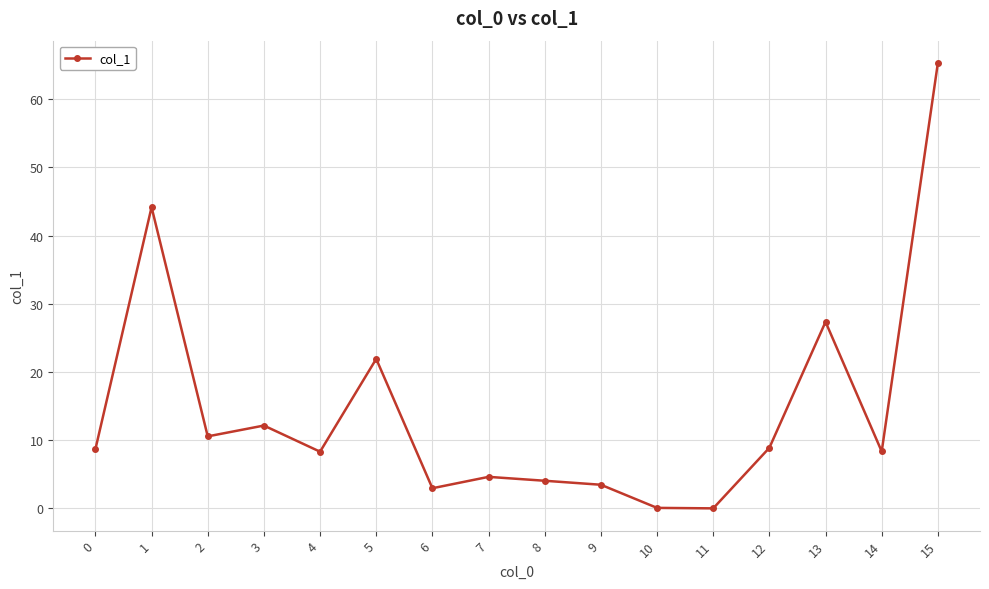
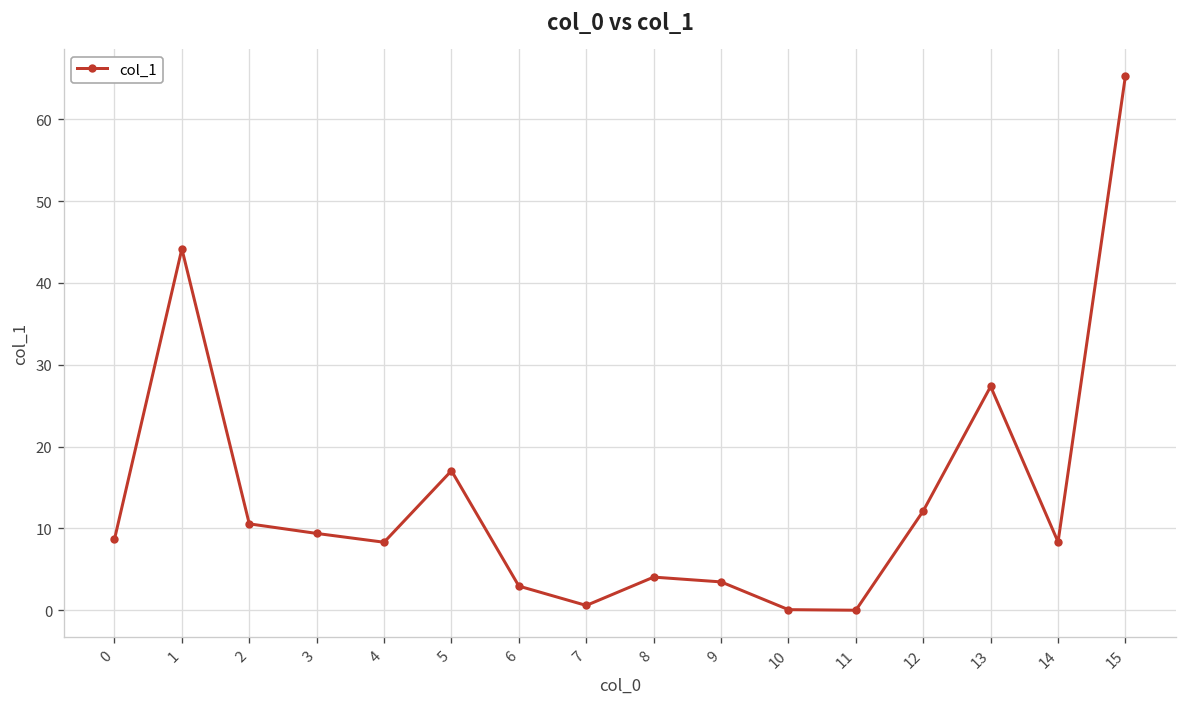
3: 12 -> 9
5: 22 -> 17
7: 5 -> 1
12: 9 -> 12
